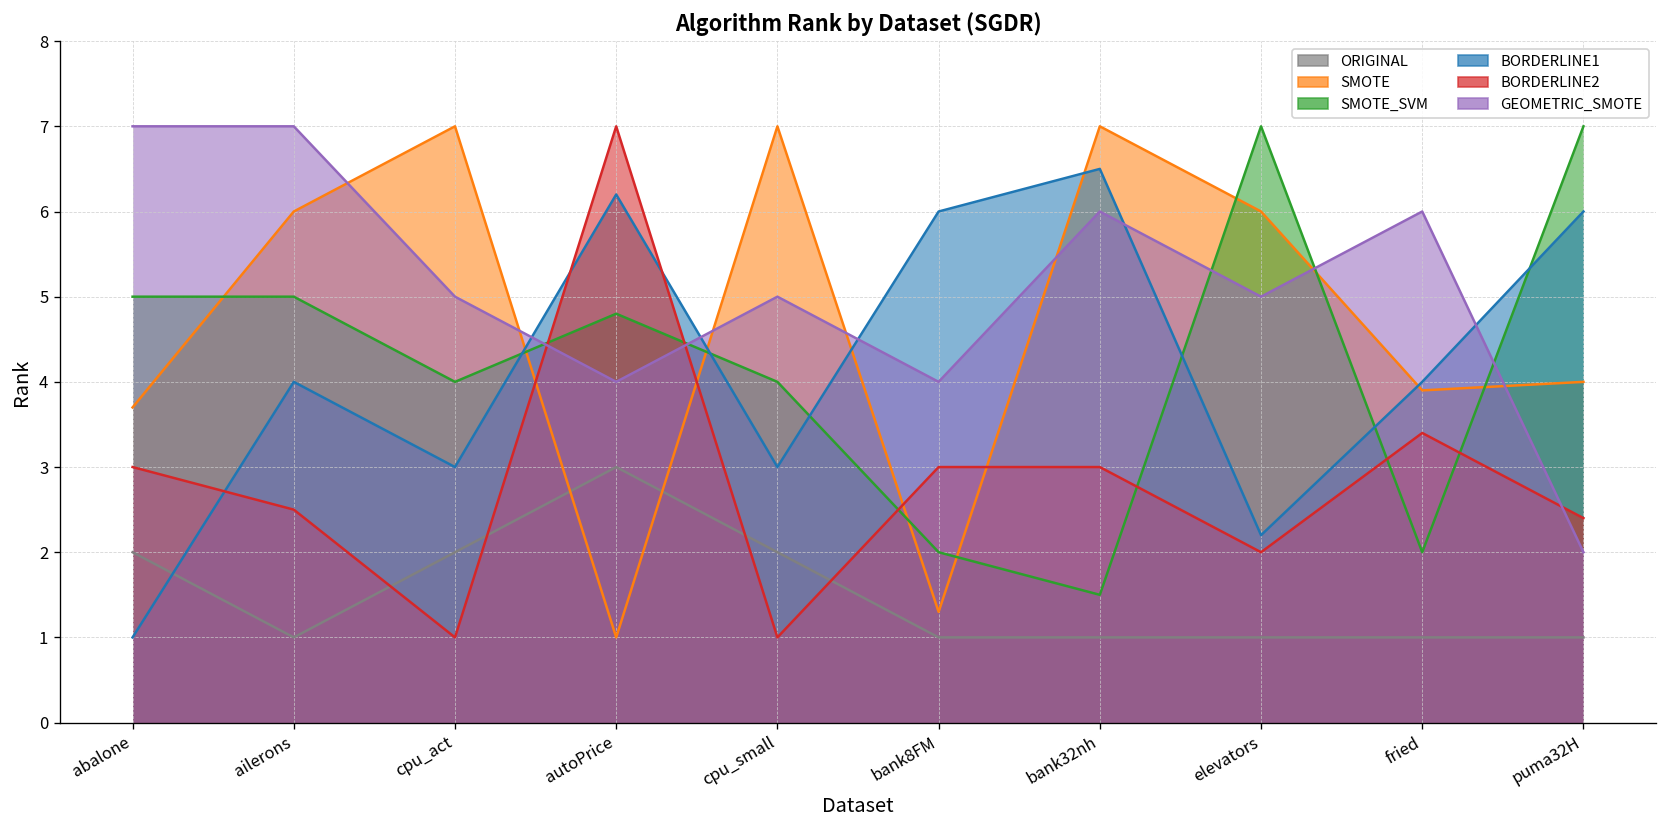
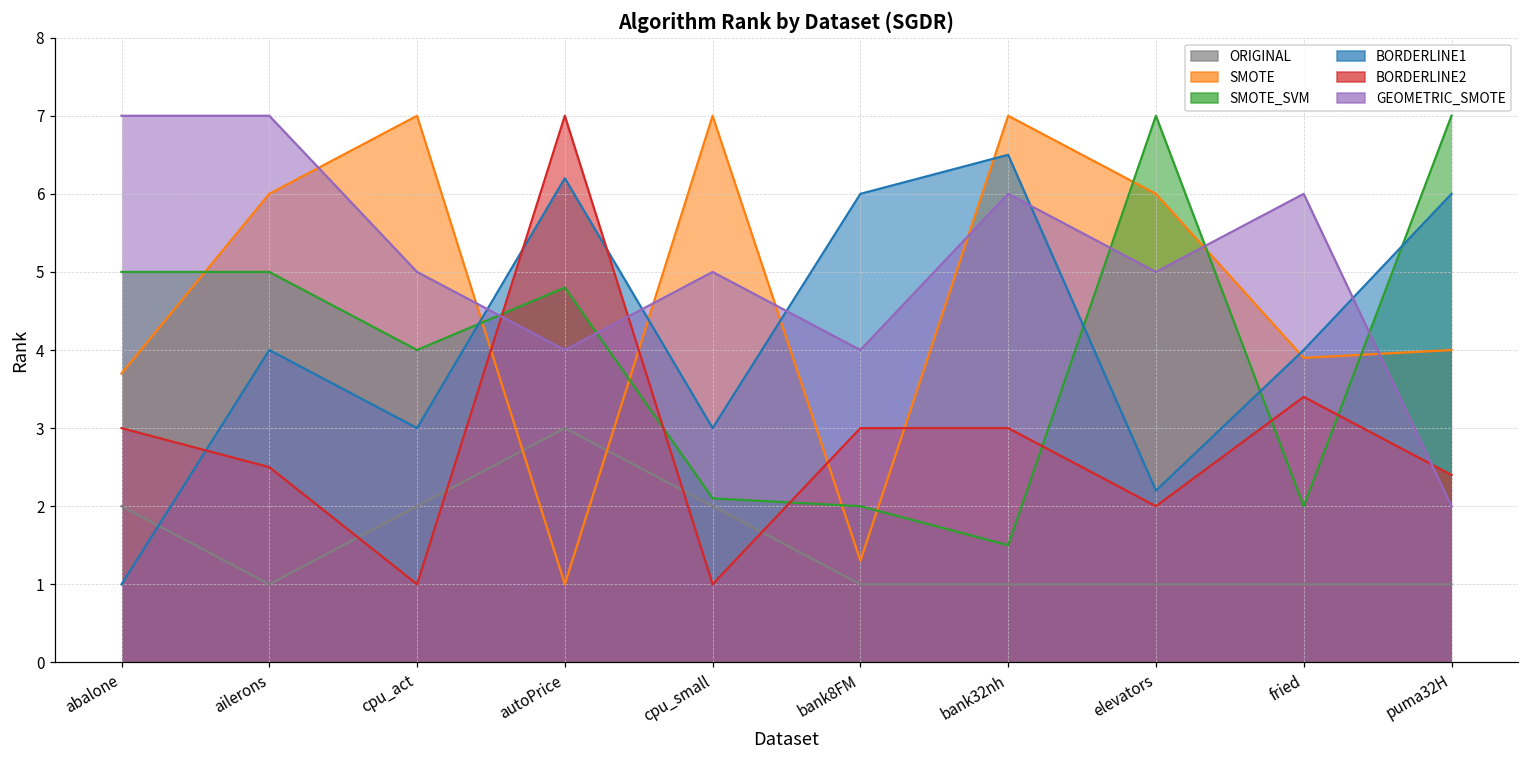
SMOTE_SVM, cpu_small: 4.0 -> 2.1
